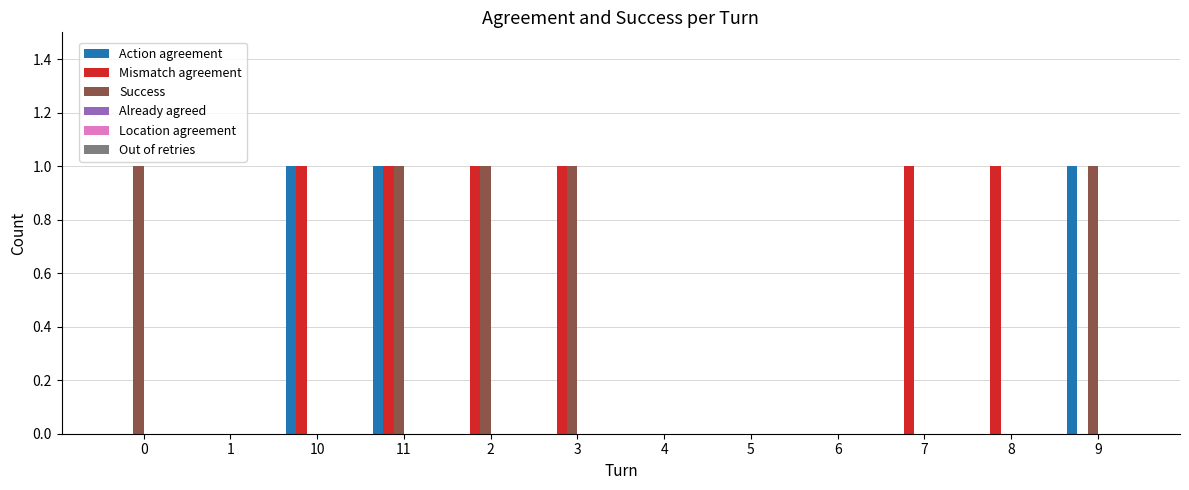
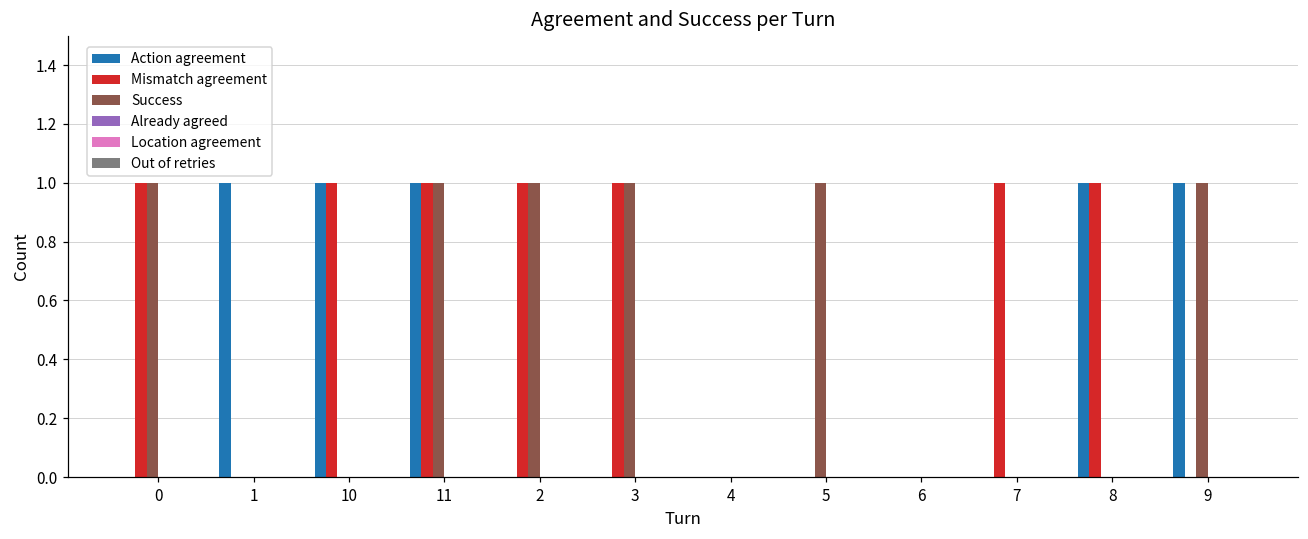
Mismatch agreement, 0: 0 -> 1
Action agreement, 1: 0 -> 1
Success, 5: 0 -> 1
Action agreement, 8: 0 -> 1
